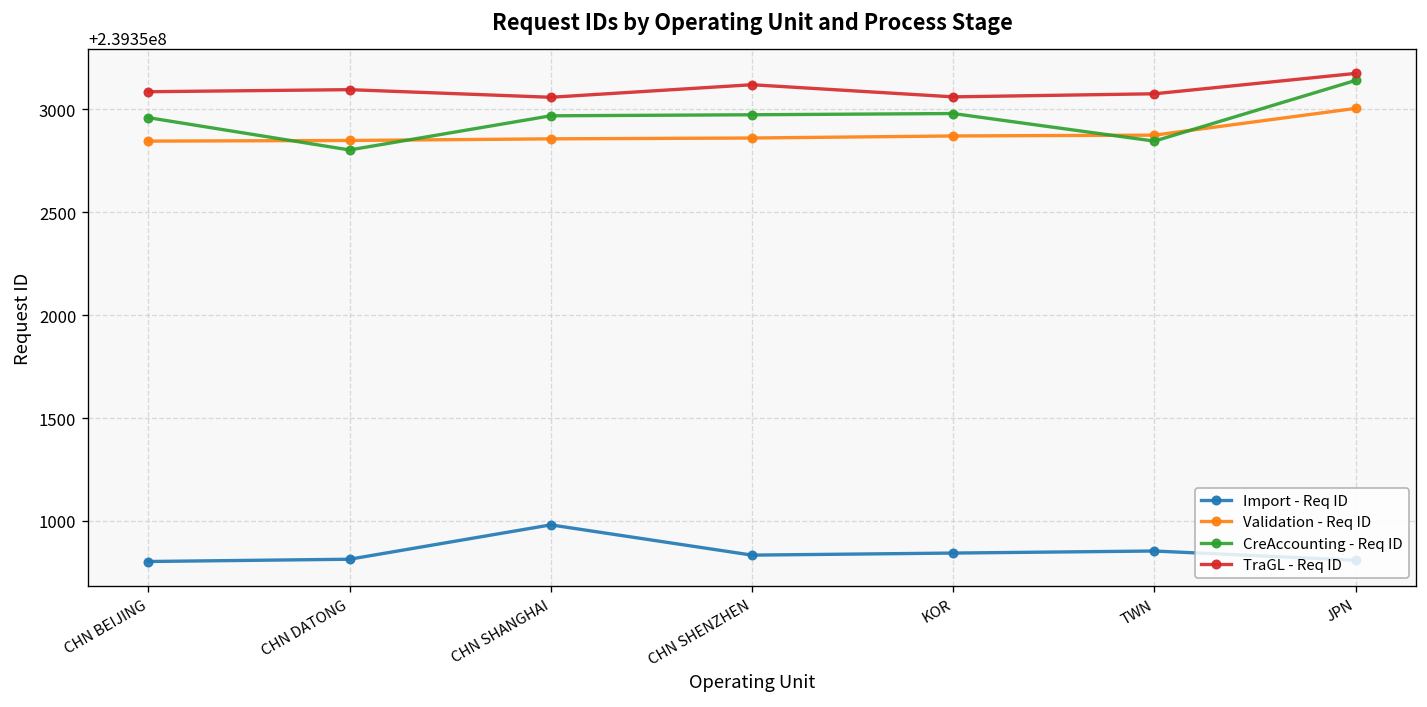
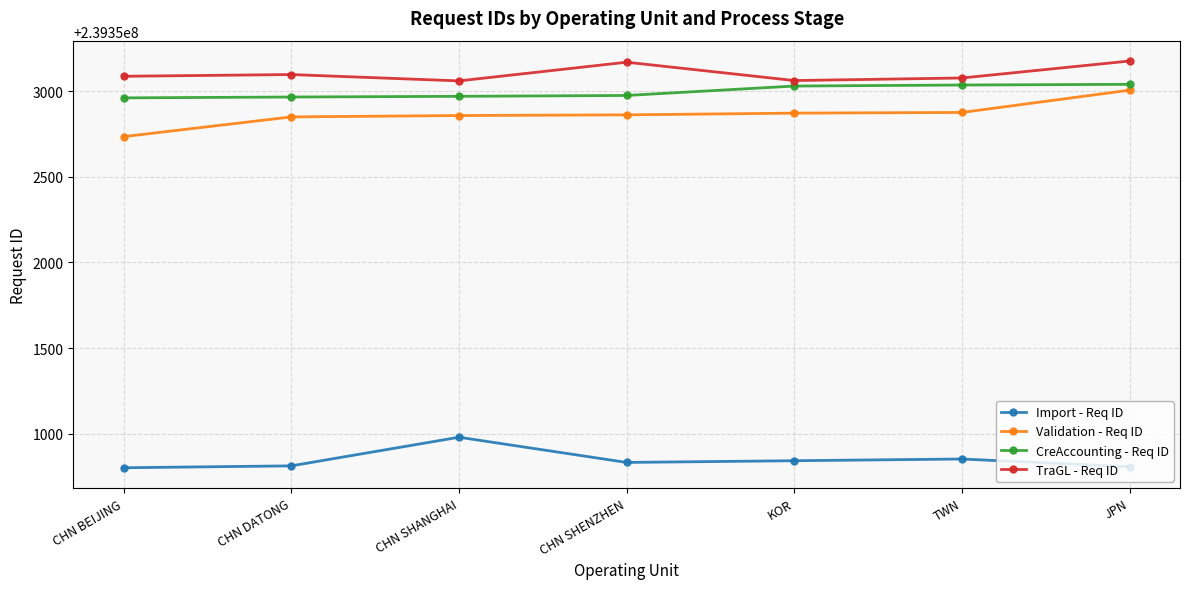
Validation - Req ID, CHN BEIJING: 239352850 -> 239352730
CreAccounting - Req ID, CHN DATONG: 239352800 -> 239352970
TraGL - Req ID, CHN SHENZHEN: 239353120 -> 239353170
CreAccounting - Req ID, KOR: 239352980 -> 239353030
CreAccounting - Req ID, TWN: 239352850 -> 239353040
CreAccounting - Req ID, JPN: 239353140 -> 239353040
